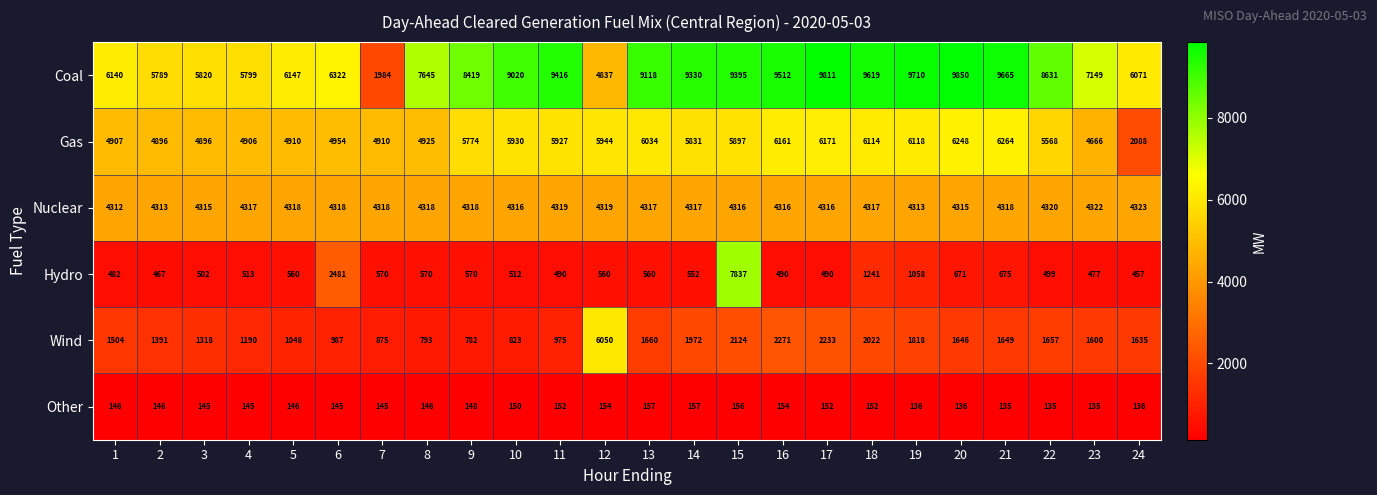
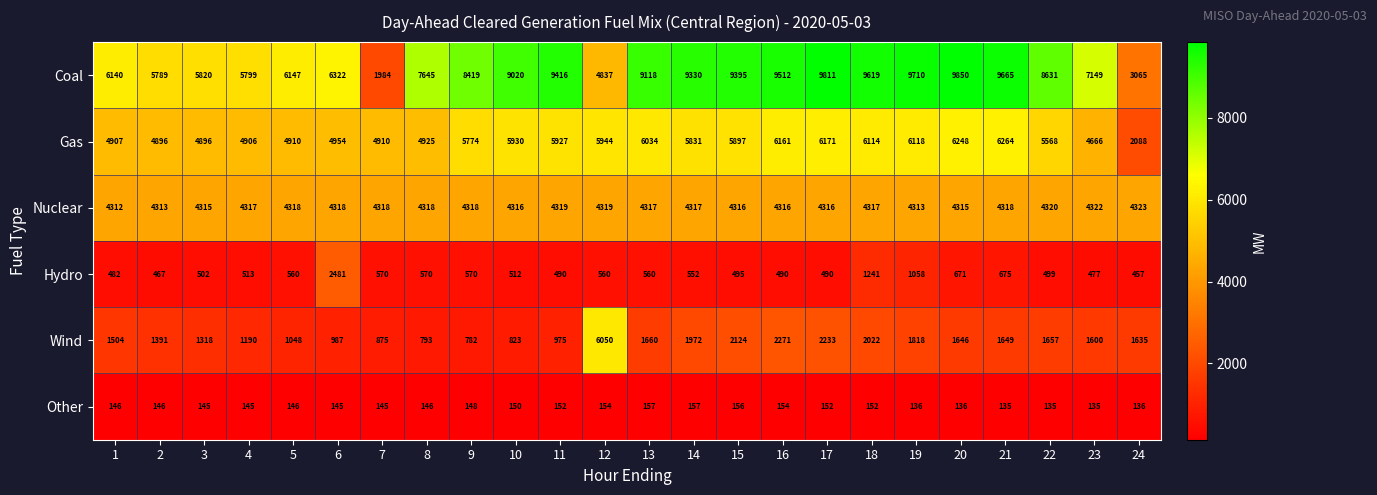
Coal, 24: 6071 -> 3065
Hydro, 15: 7837 -> 495
